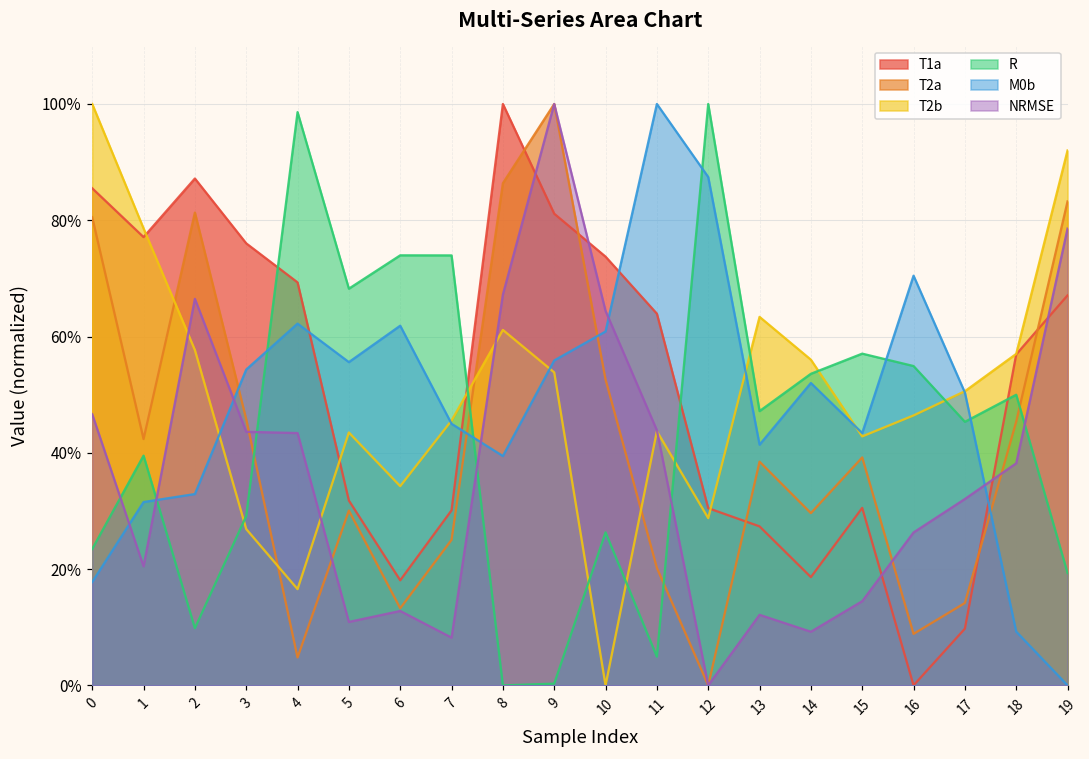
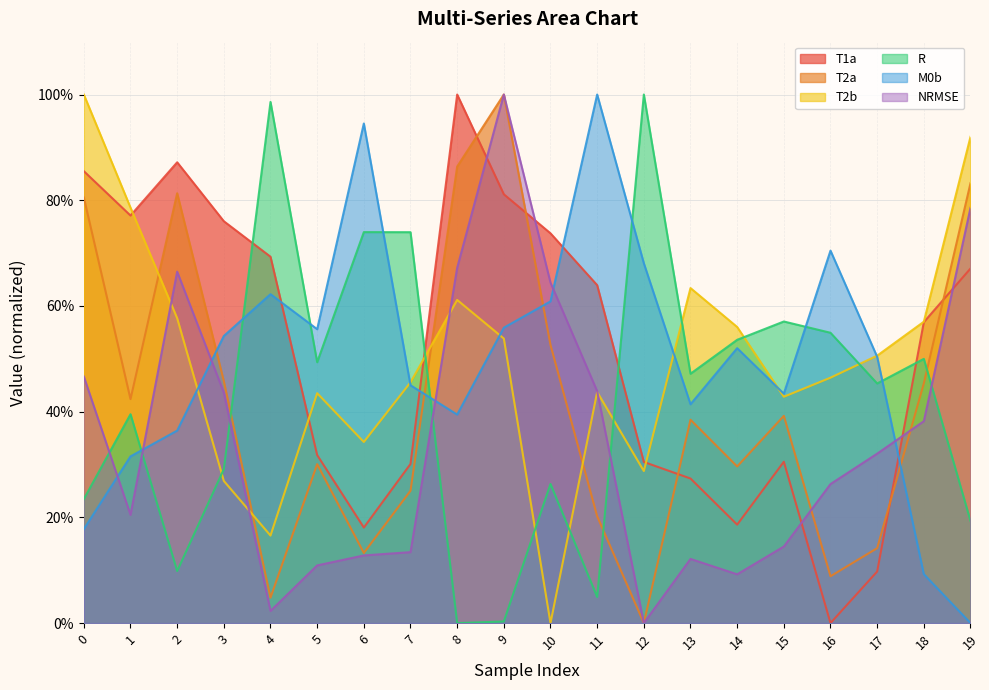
M0b, 2: 33% -> 36%
NRMSE, 4: 43% -> 2%
R, 5: 68% -> 49%
M0b, 6: 62% -> 95%
NRMSE, 7: 8% -> 13%
M0b, 12: 87% -> 68%
